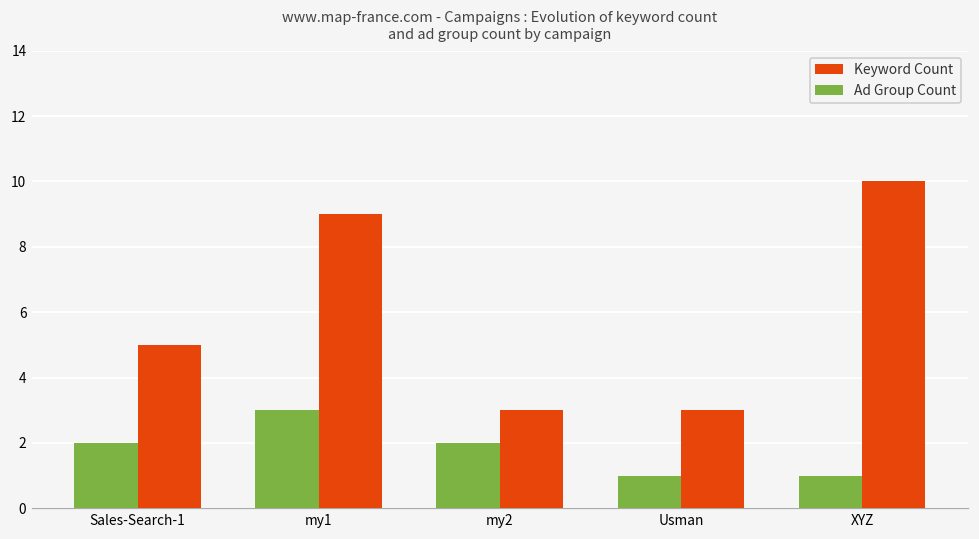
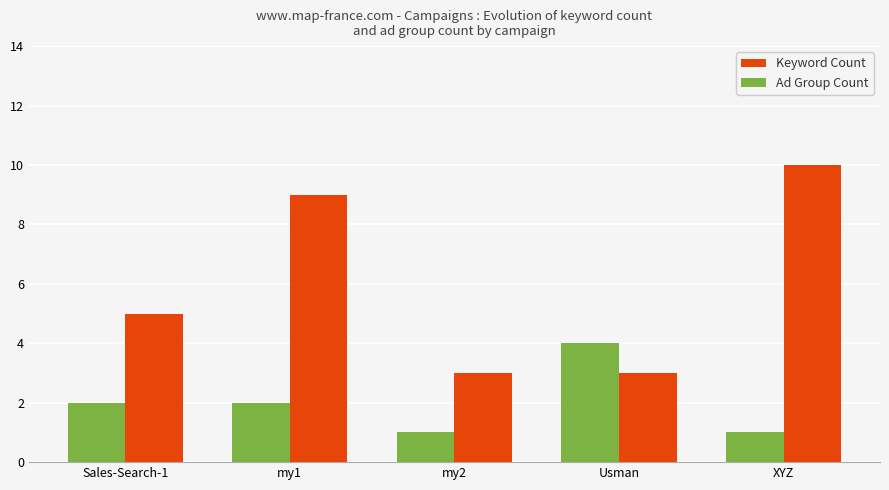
Ad Group Count, my1: 3 -> 2
Ad Group Count, my2: 2 -> 1
Ad Group Count, Usman: 1 -> 4
